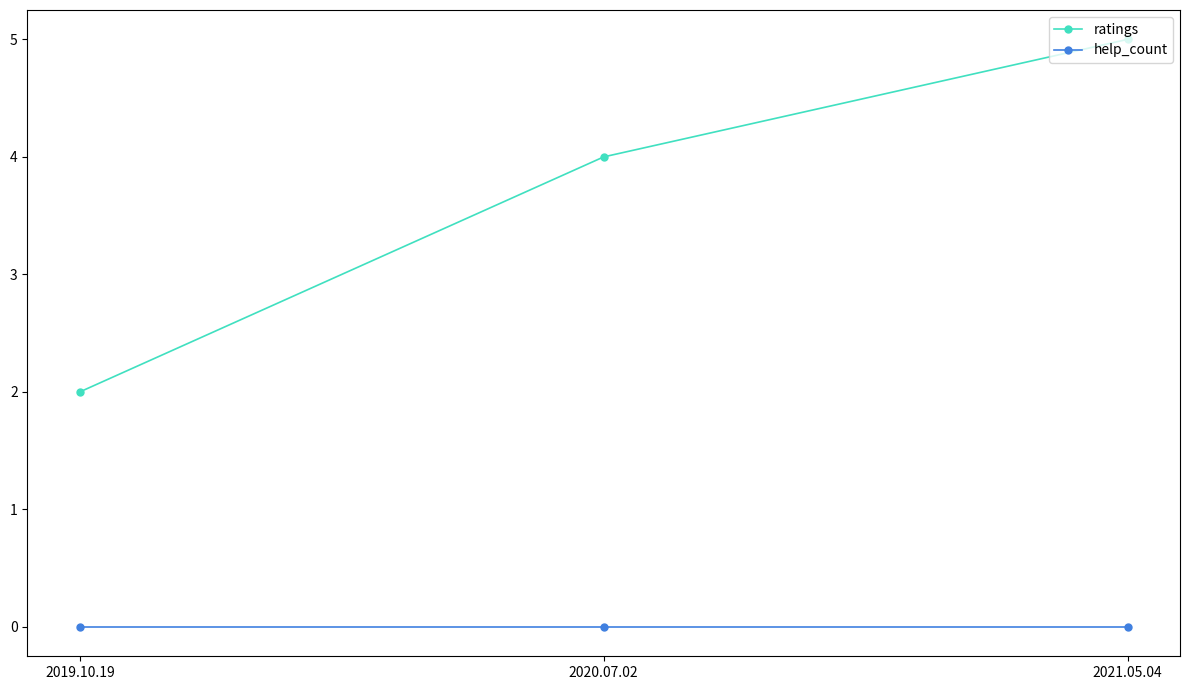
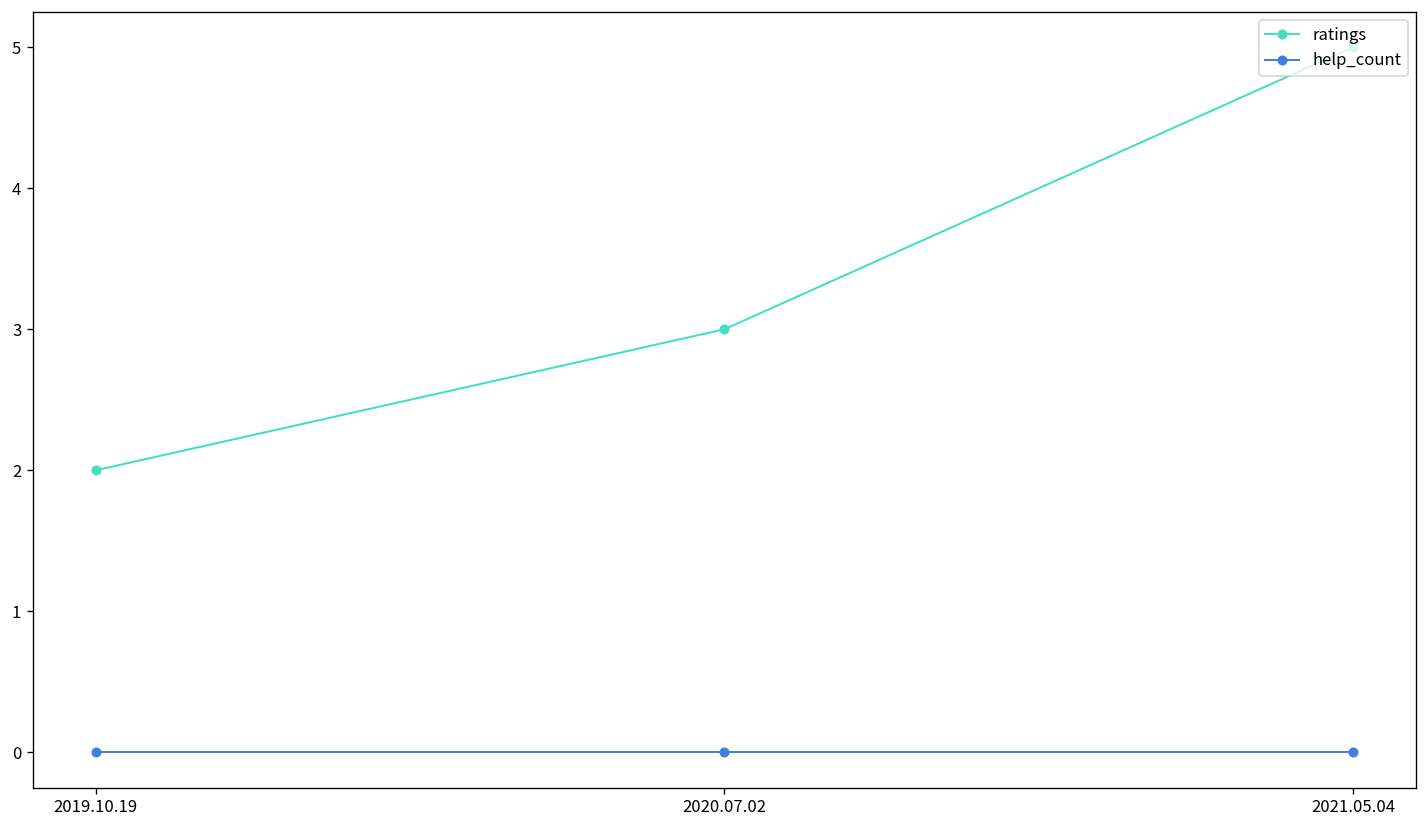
ratings, 2020.07.02: 4 -> 3
